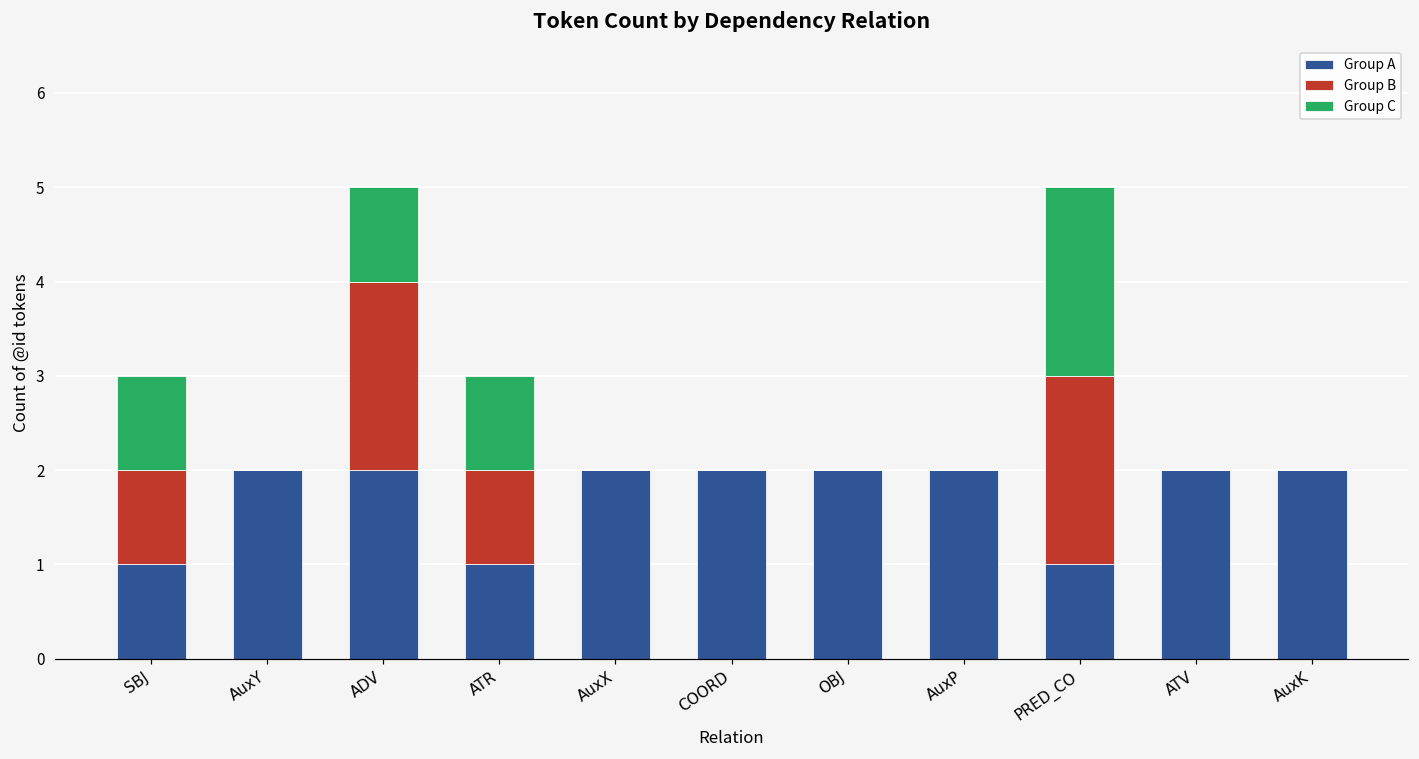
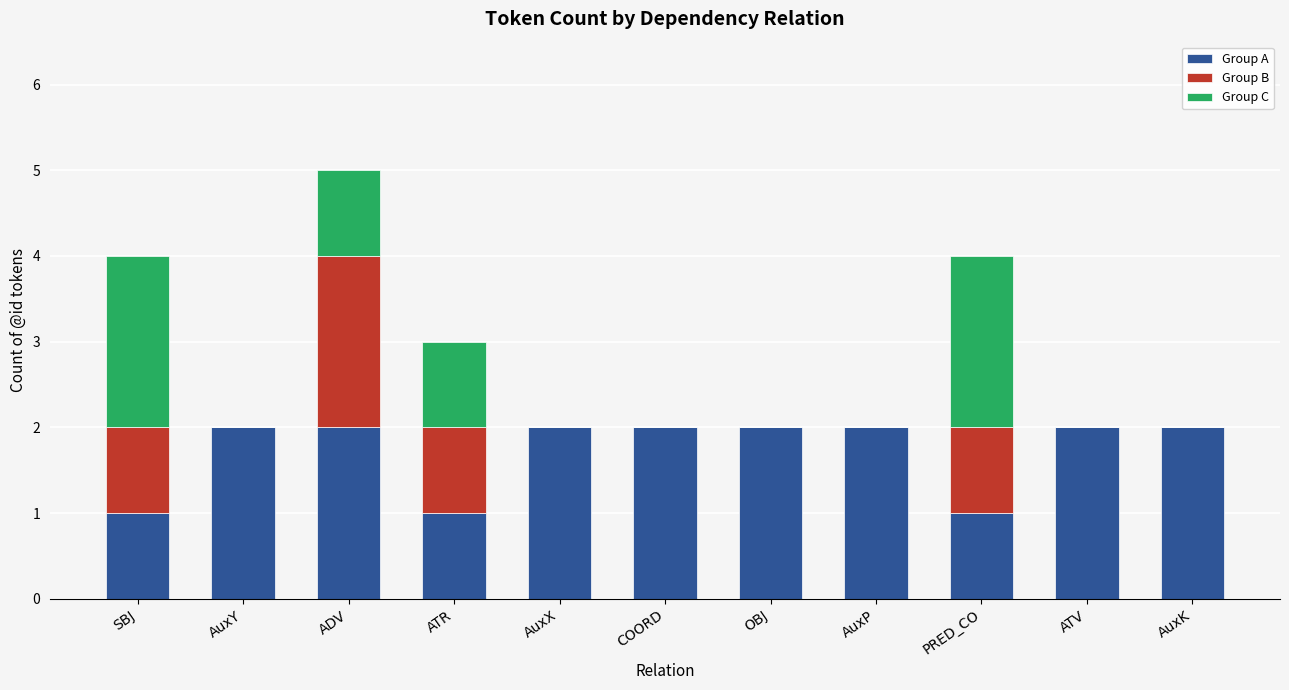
Group C, SBJ: 1 -> 2
Group B, PRED_CO: 2 -> 1
